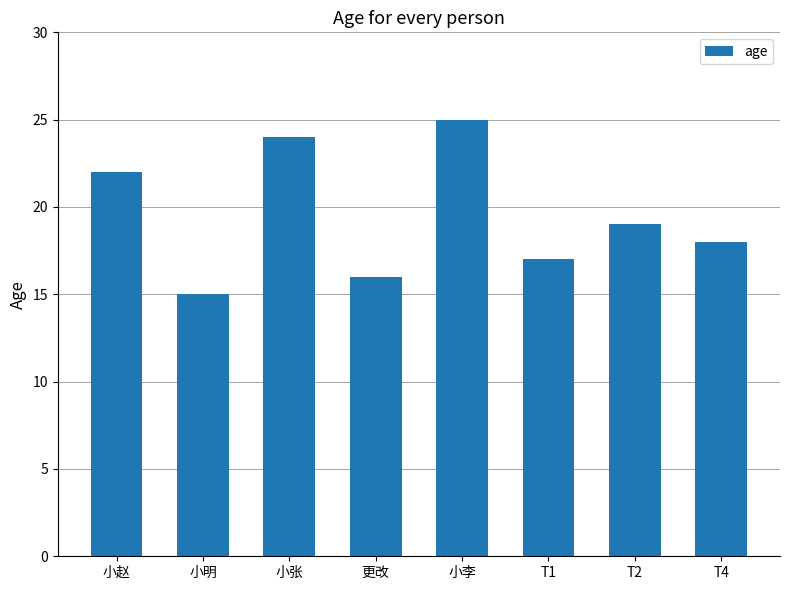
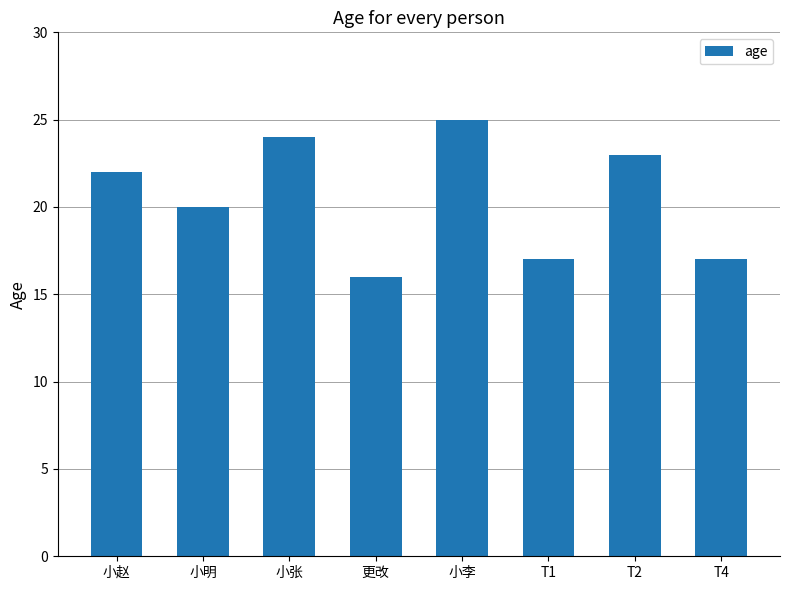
小明: 15 -> 20
T2: 19 -> 23
T4: 18 -> 17
